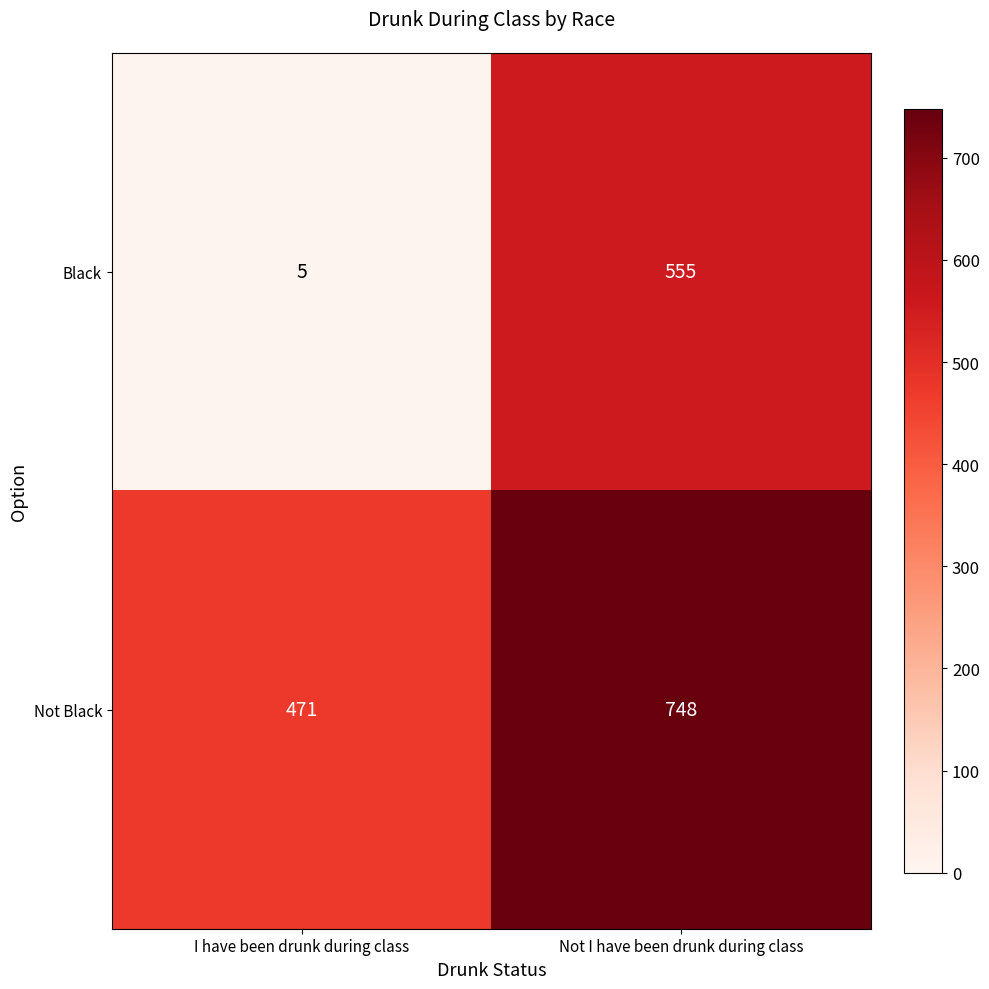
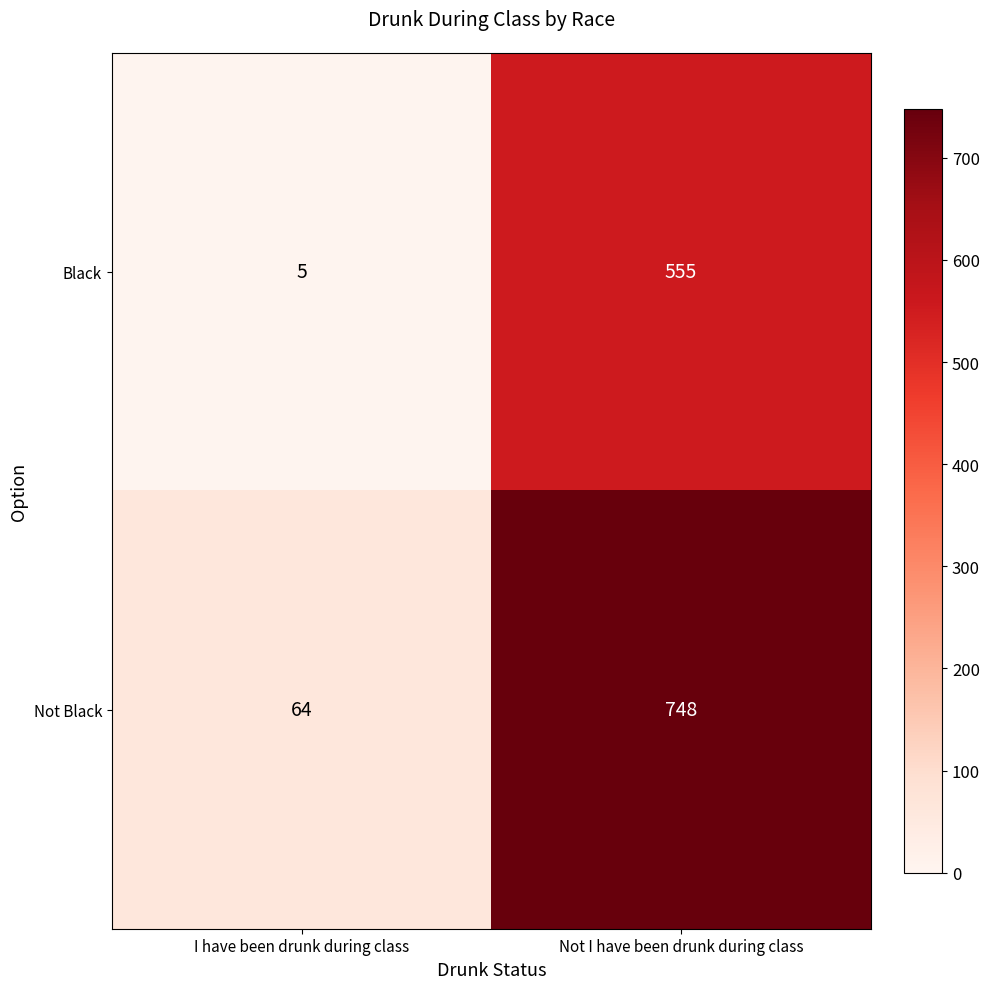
Not Black, I have been drunk during class: 471 -> 64
